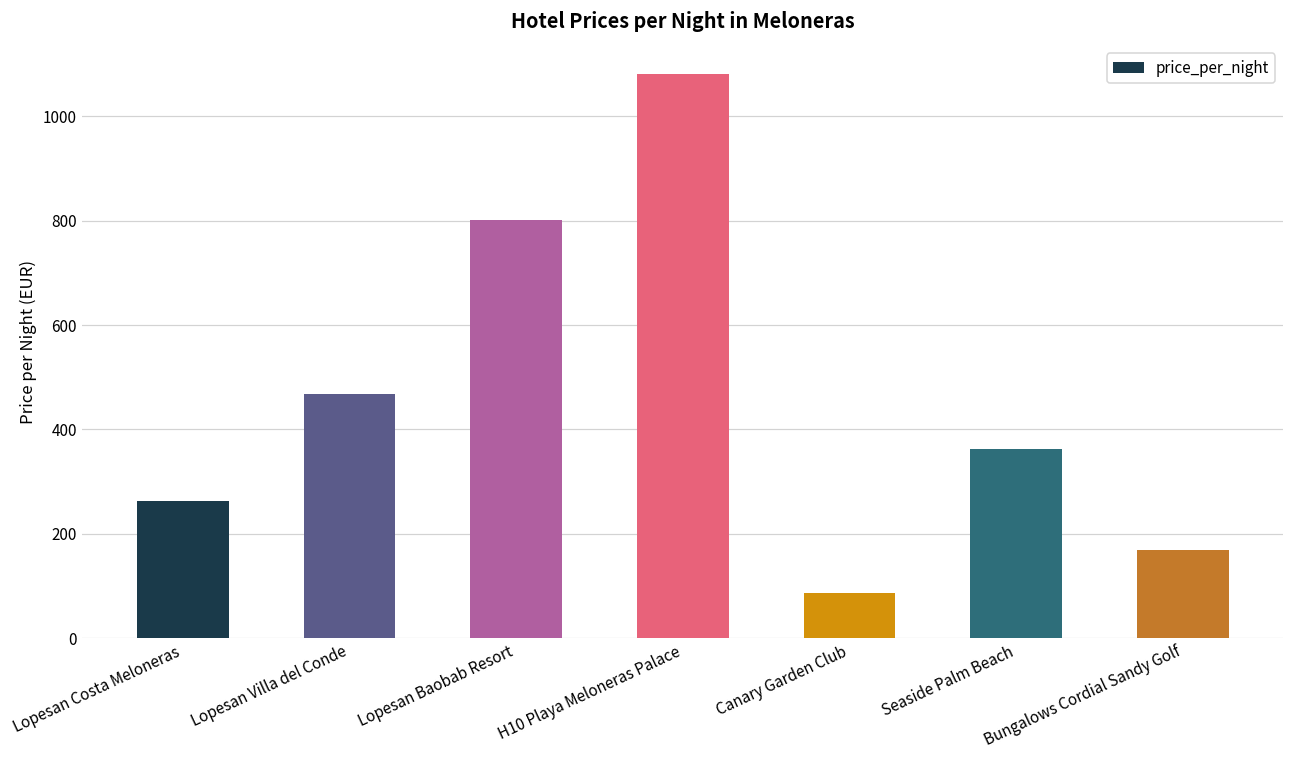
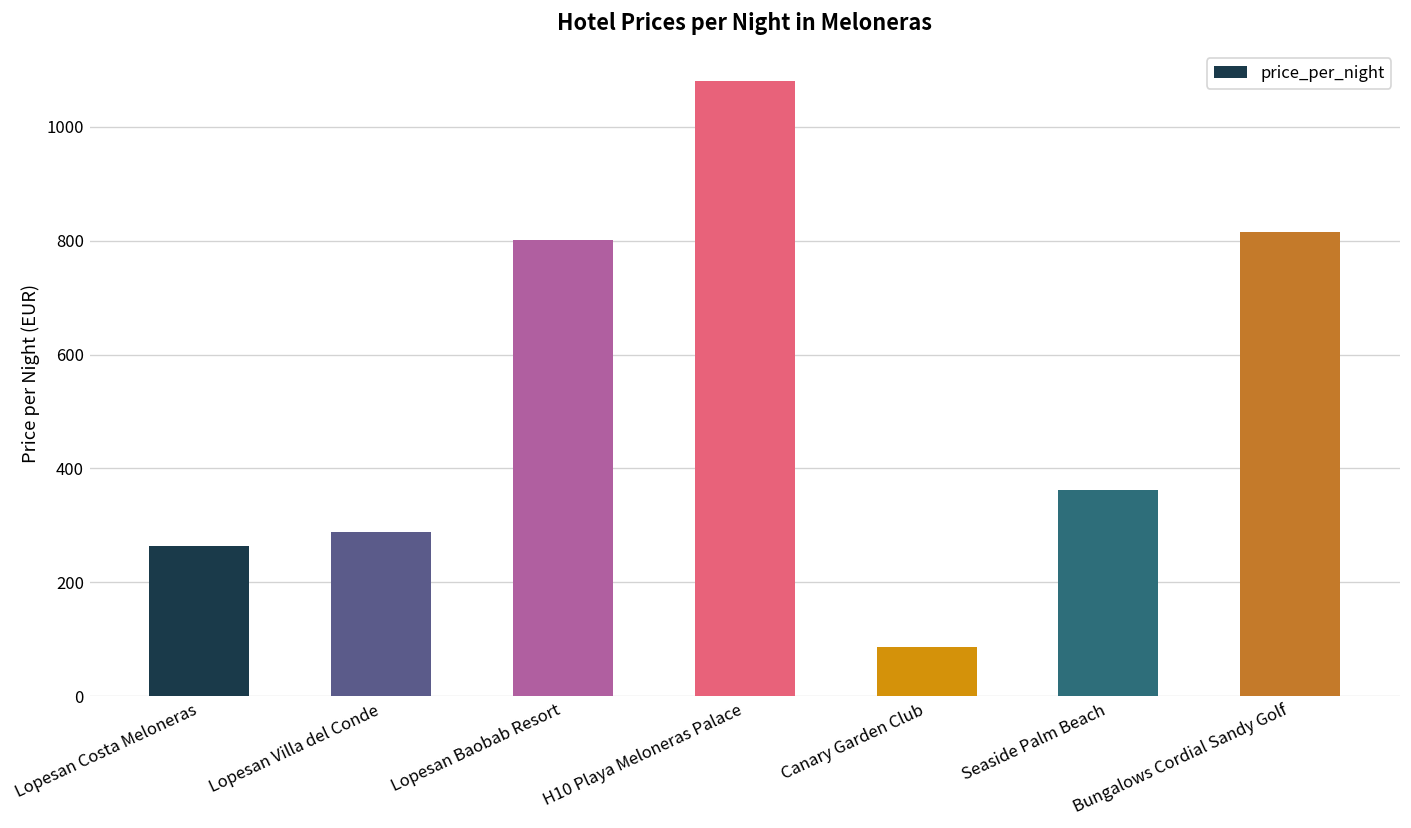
Lopesan Villa del Conde: 470 -> 290
Bungalows Cordial Sandy Golf: 170 -> 820
